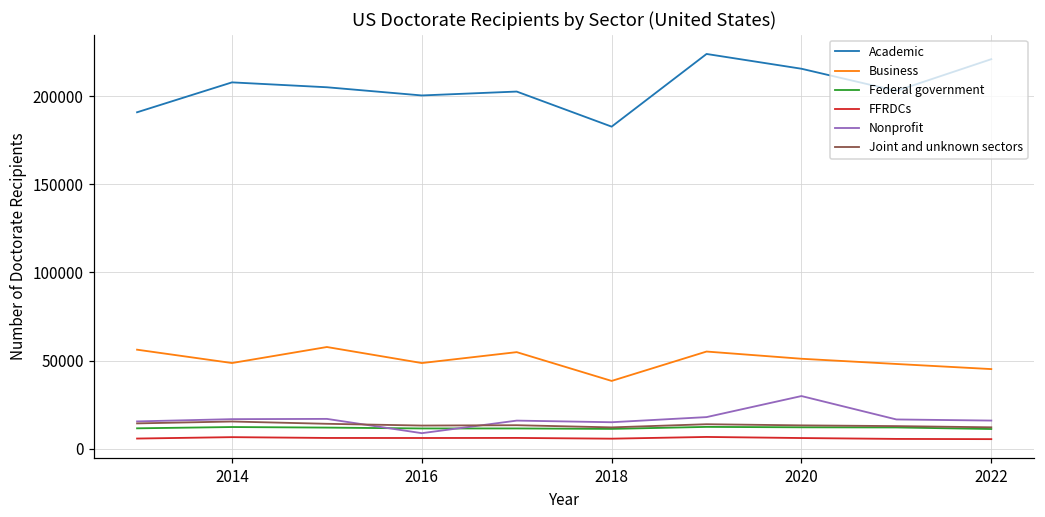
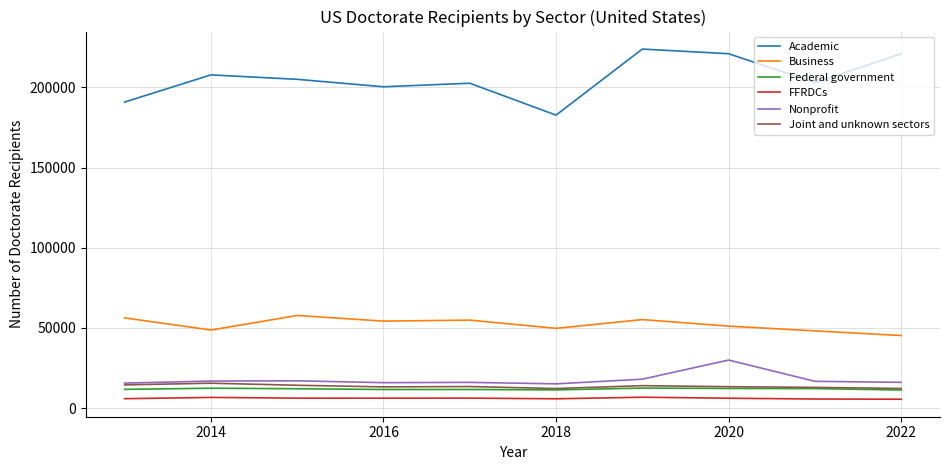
Business, 2016: 49000 -> 54000
Nonprofit, 2016: 9000 -> 16000
Business, 2018: 39000 -> 50000
Academic, 2020: 215000 -> 221000
